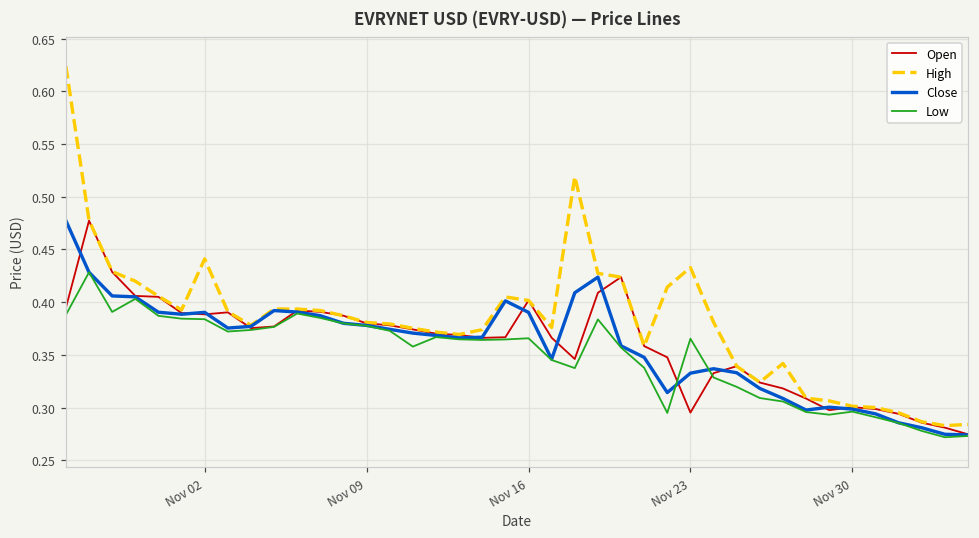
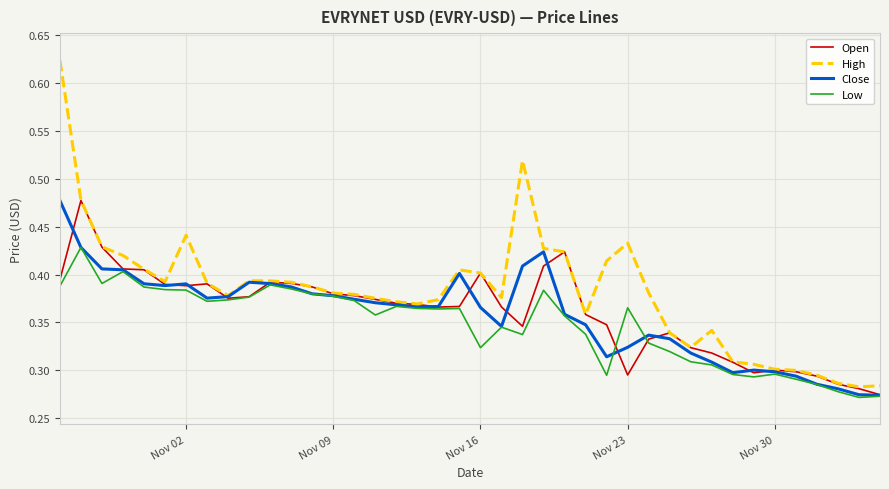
Close, Nov 16: 0.39 -> 0.37
Low, Nov 16: 0.37 -> 0.32
Close, Nov 23: 0.33 -> 0.32
